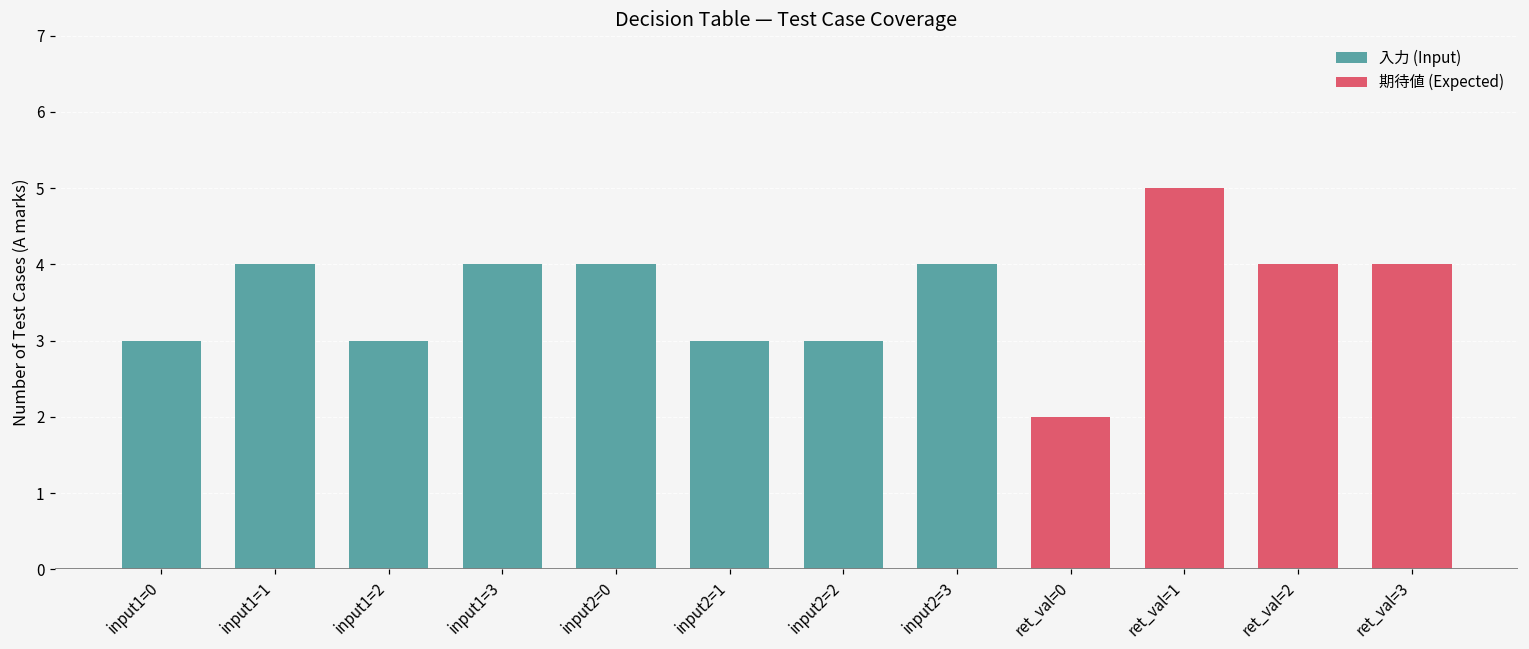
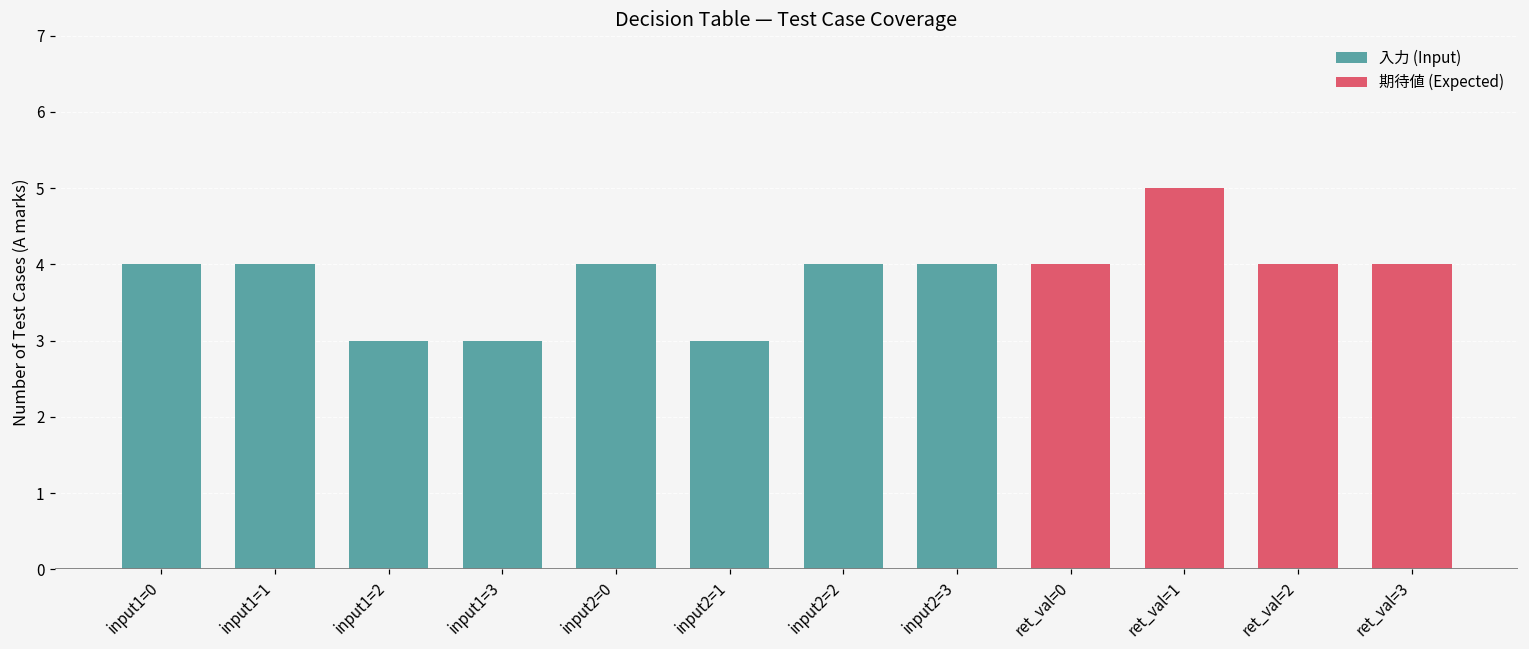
input1=0: 3 -> 4
input1=3: 4 -> 3
input2=2: 3 -> 4
ret_val=0: 2 -> 4
